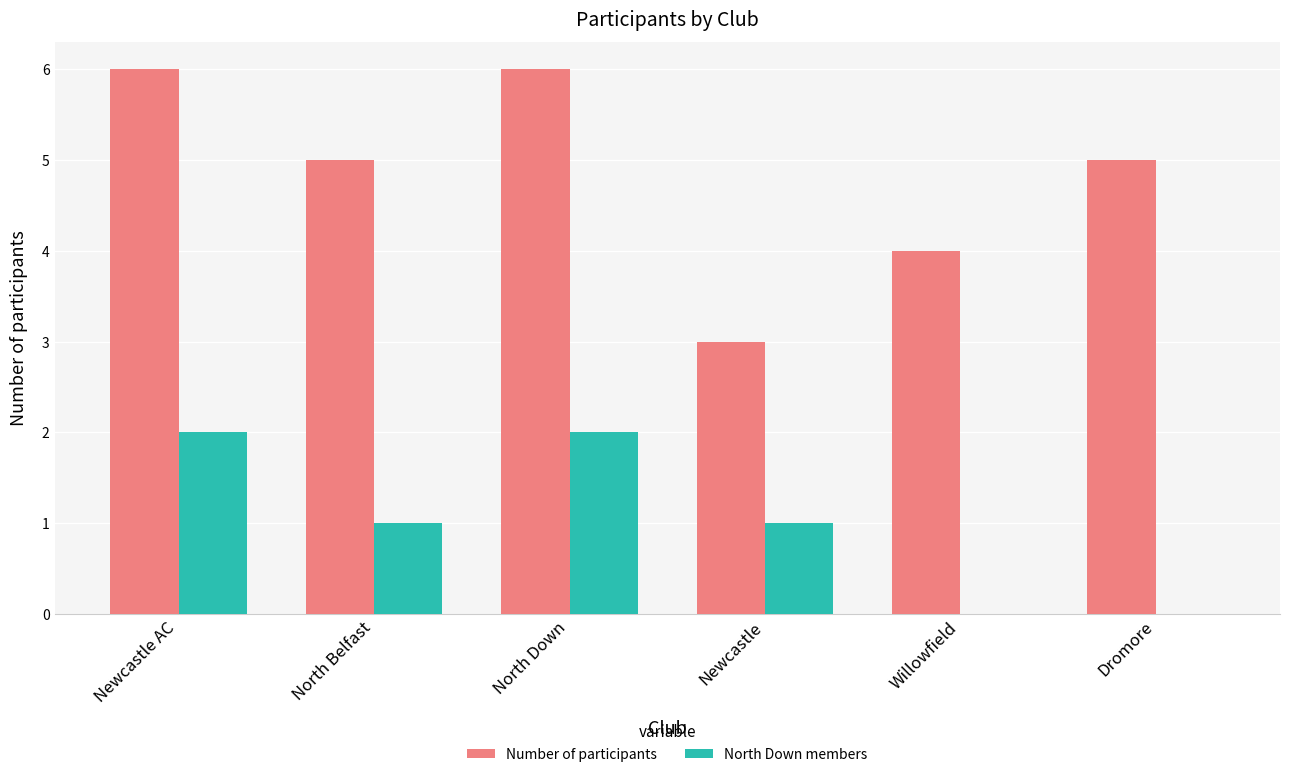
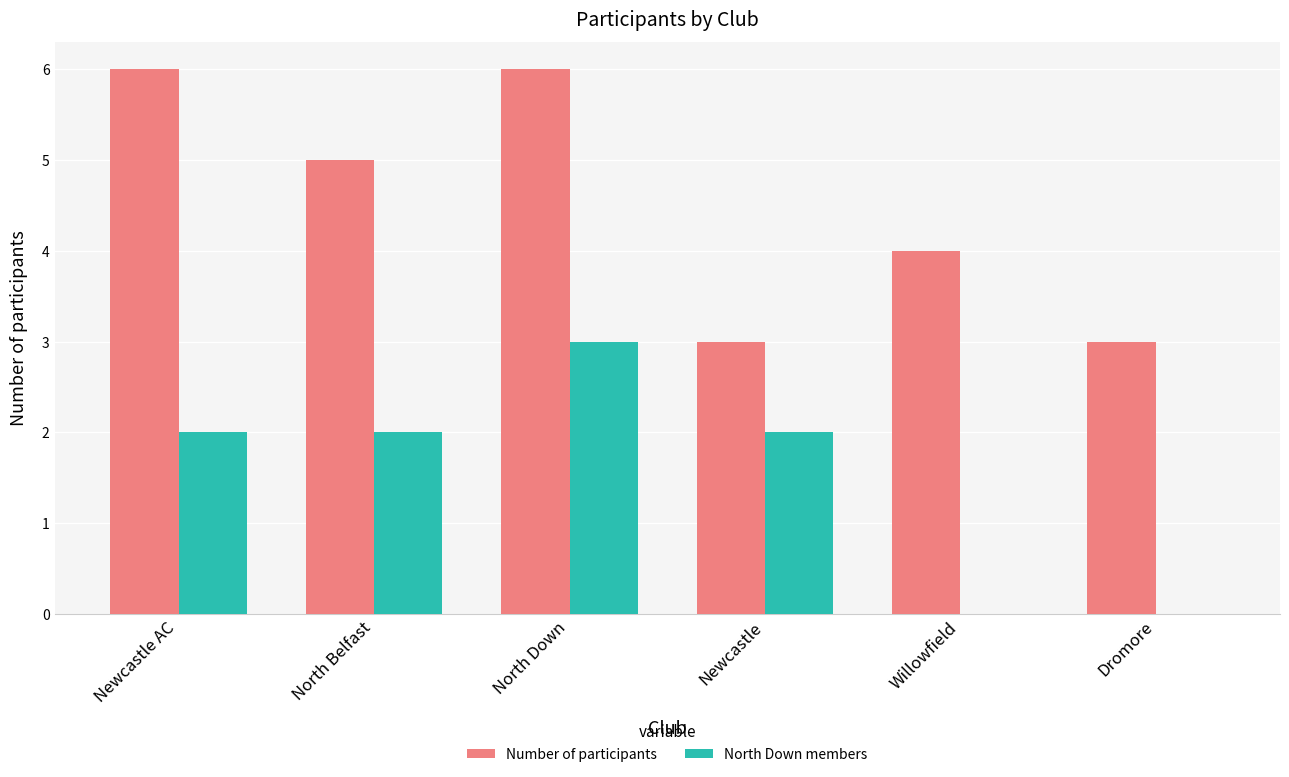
North Down members, North Belfast: 1 -> 2
North Down members, North Down: 2 -> 3
North Down members, Newcastle: 1 -> 2
Number of participants, Dromore: 5 -> 3
